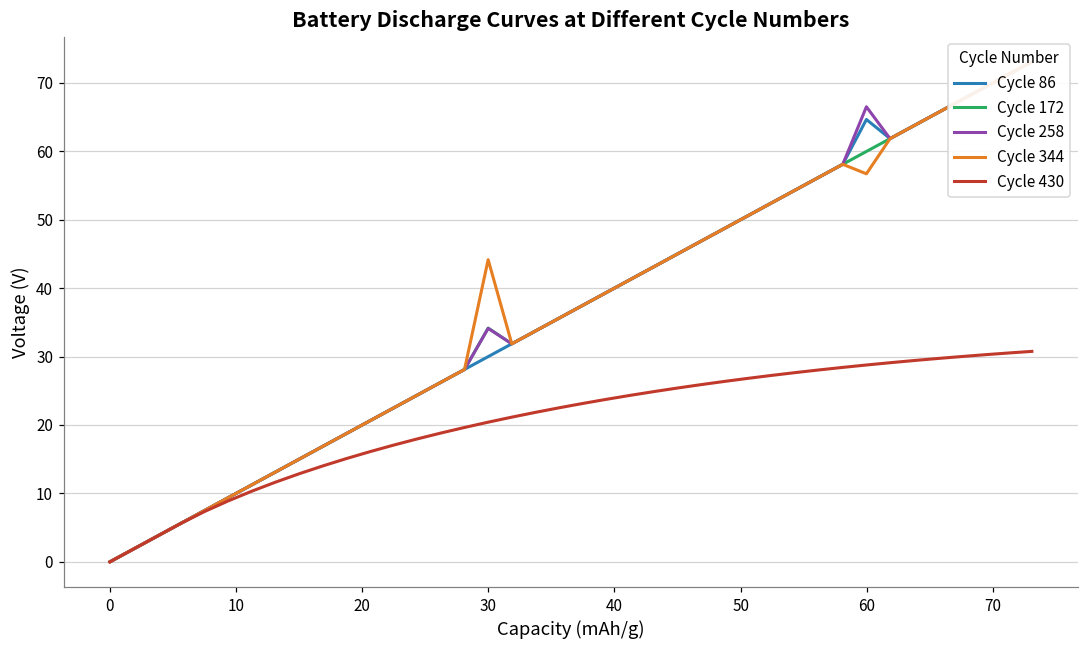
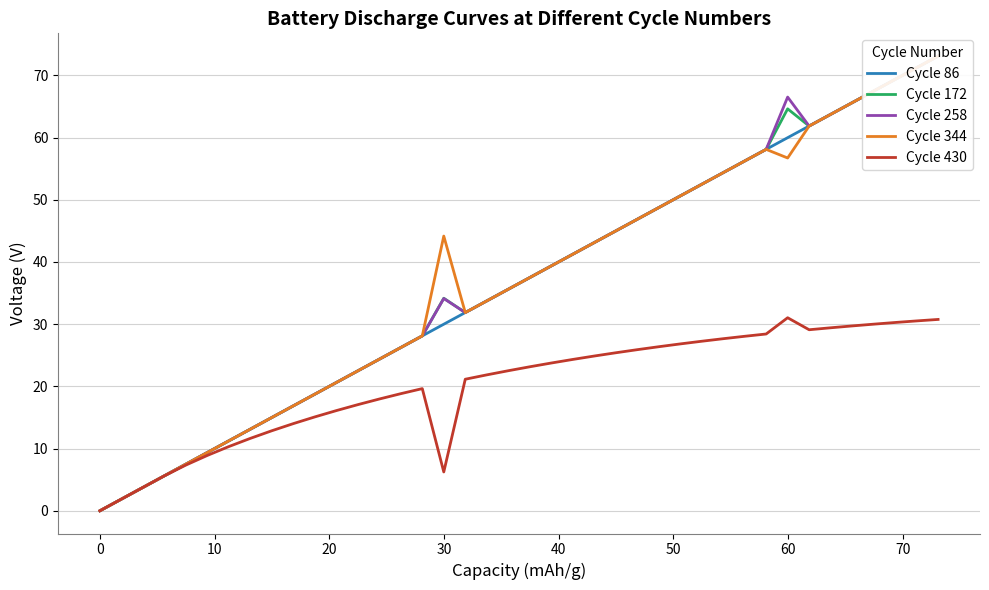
Cycle 430, 30: 20 -> 6
Cycle 86, 60: 65 -> 60
Cycle 172, 60: 60 -> 65
Cycle 430, 60: 29 -> 31
